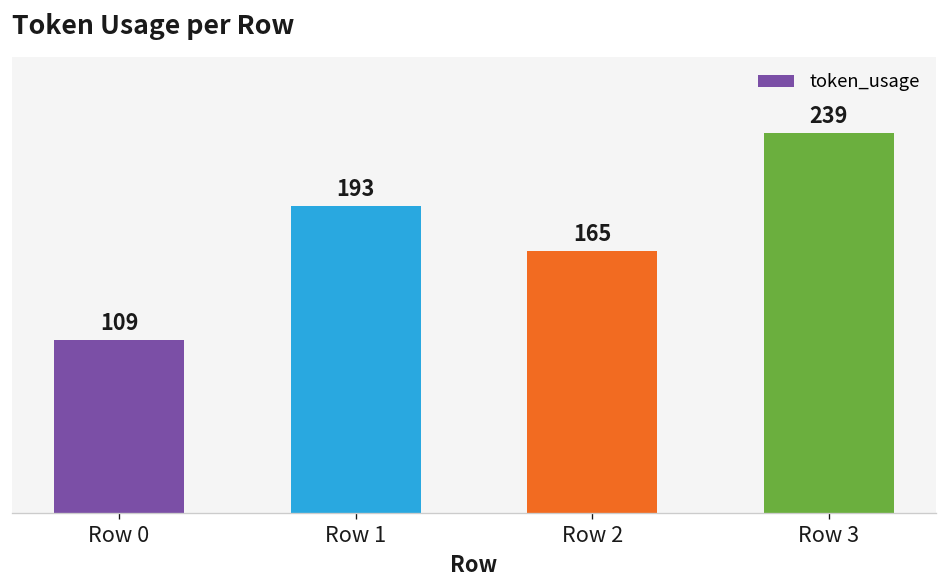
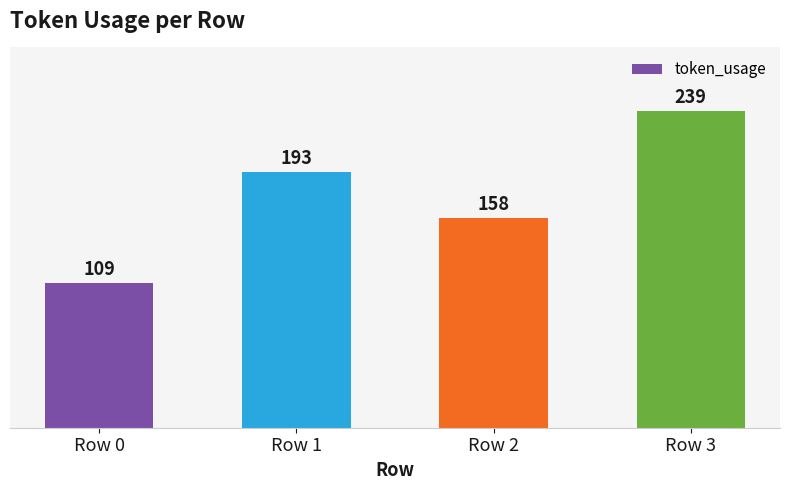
Row 2: 165 -> 158
